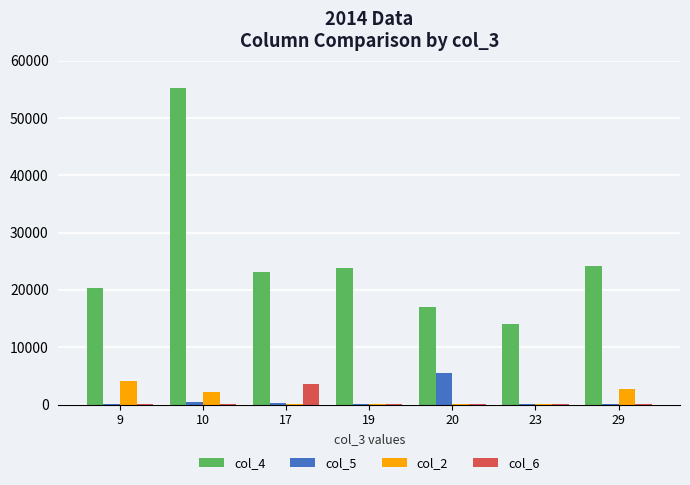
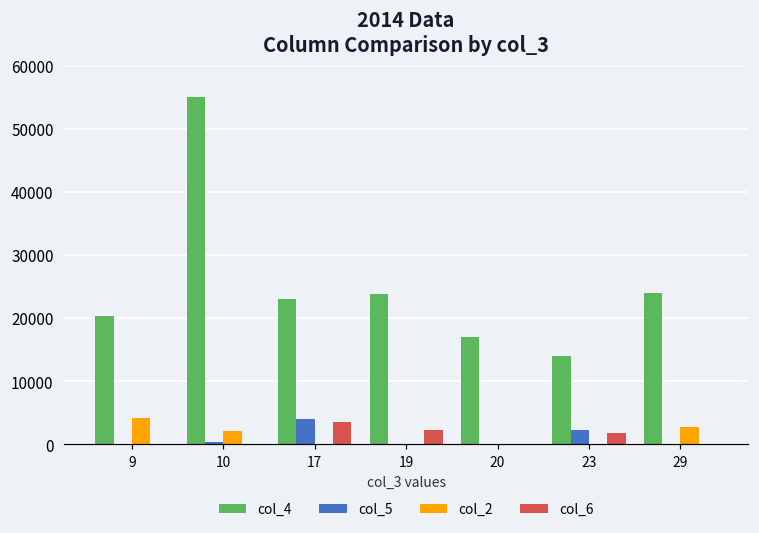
col_5, 17: 0 -> 4000
col_6, 19: 0 -> 2000
col_5, 20: 6000 -> 0
col_5, 23: 0 -> 2000
col_6, 23: 0 -> 2000
